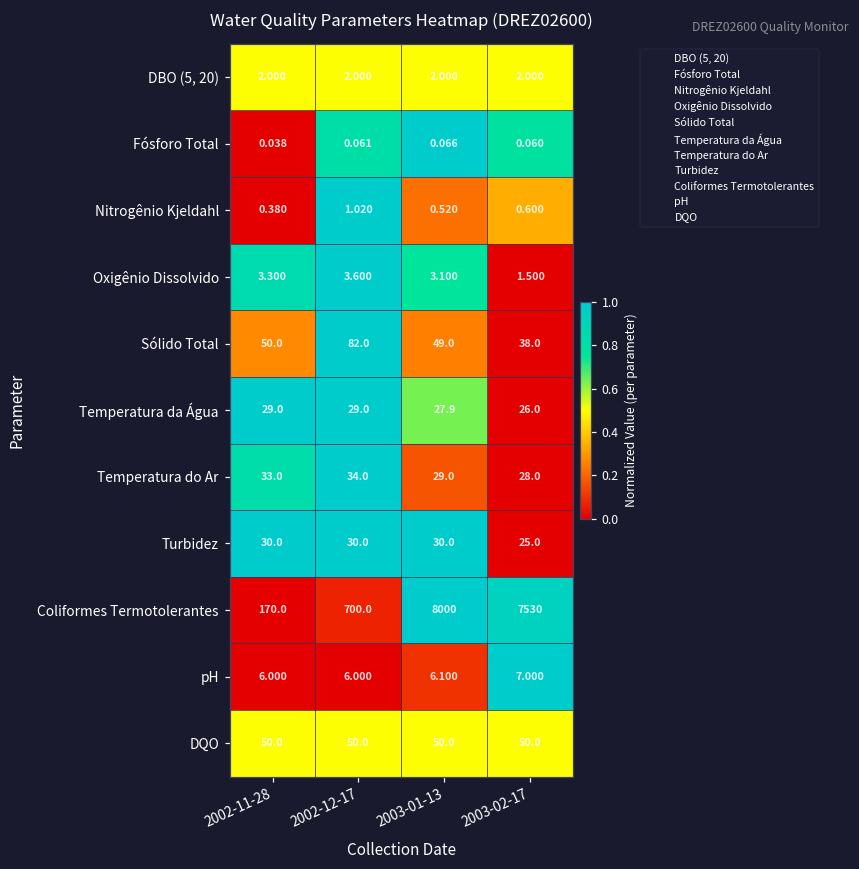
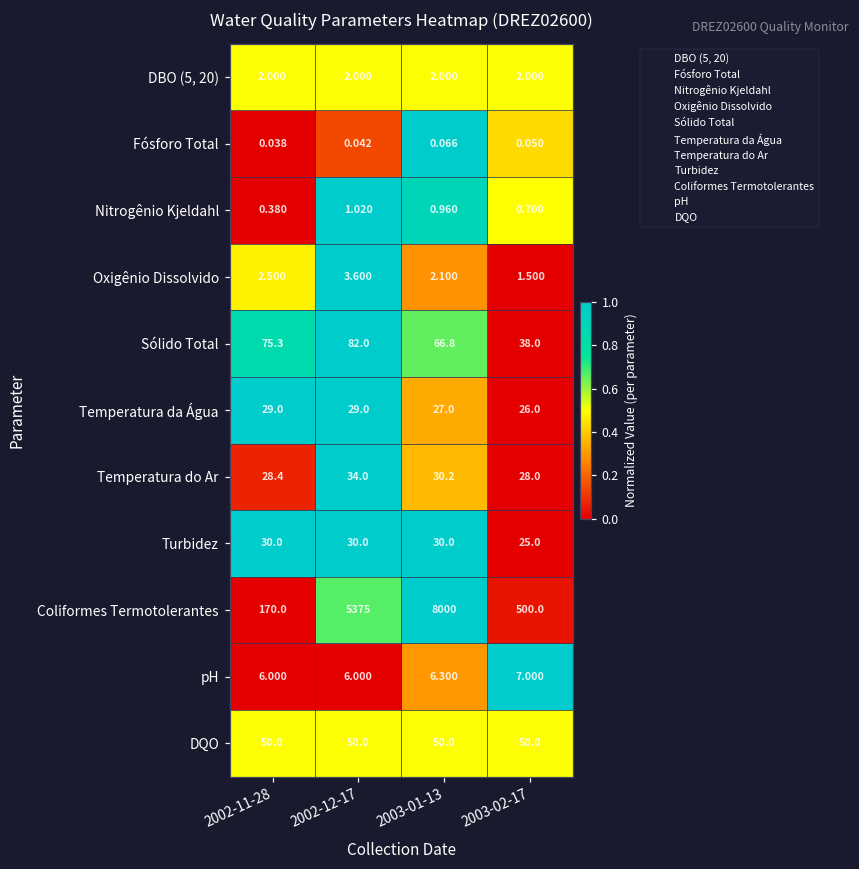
Fósforo Total, 2002-12-17: 0.061 -> 0.042
Fósforo Total, 2003-02-17: 0.060 -> 0.050
Nitrogênio Kjeldahl, 2003-01-13: 0.520 -> 0.960
Nitrogênio Kjeldahl, 2003-02-17: 0.600 -> 0.700
Oxigênio Dissolvido, 2002-11-28: 3.300 -> 2.500
Oxigênio Dissolvido, 2003-01-13: 3.100 -> 2.100
Sólido Total, 2002-11-28: 50.0 -> 75.3
Sólido Total, 2003-01-13: 49.0 -> 66.8
Temperatura da Água, 2003-01-13: 27.9 -> 27.0
Temperatura do Ar, 2002-11-28: 33.0 -> 28.4
Temperatura do Ar, 2003-01-13: 29.0 -> 30.2
Coliformes Termotolerantes, 2002-12-17: 700.0 -> 5375
Coliformes Termotolerantes, 2003-02-17: 7530 -> 500.0
pH, 2003-01-13: 6.100 -> 6.300
